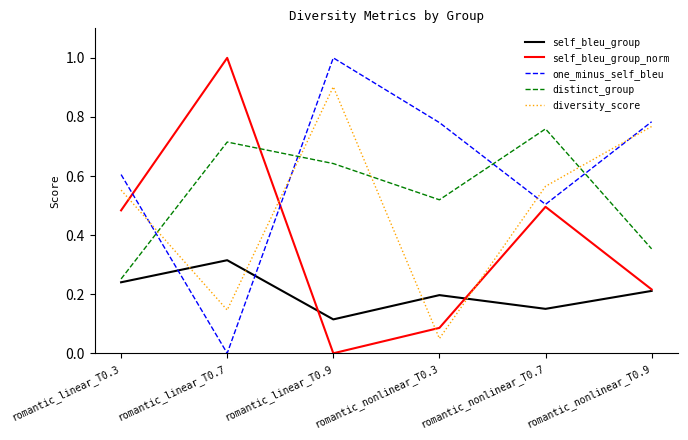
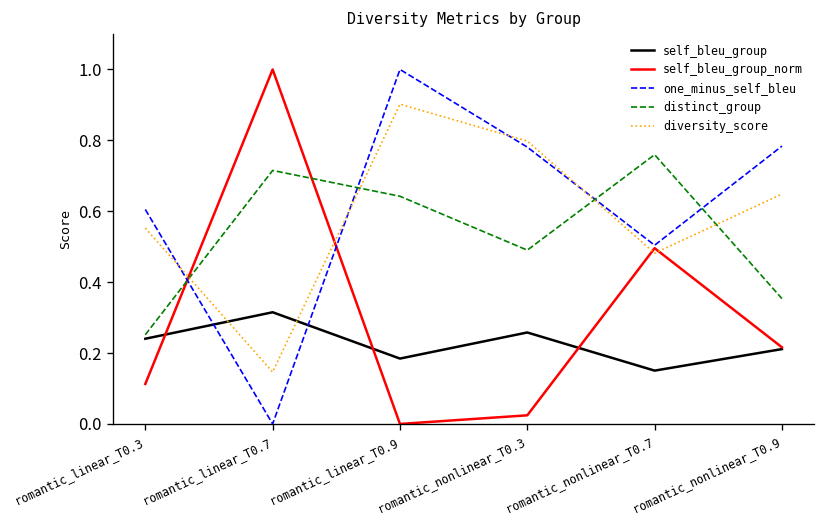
self_bleu_group_norm, romantic_linear_T0.3: 0.48 -> 0.11
self_bleu_group, romantic_linear_T0.9: 0.11 -> 0.18
self_bleu_group, romantic_nonlinear_T0.3: 0.20 -> 0.26
self_bleu_group_norm, romantic_nonlinear_T0.3: 0.09 -> 0.02
distinct_group, romantic_nonlinear_T0.3: 0.52 -> 0.49
diversity_score, romantic_nonlinear_T0.3: 0.05 -> 0.80
diversity_score, romantic_nonlinear_T0.7: 0.57 -> 0.48
diversity_score, romantic_nonlinear_T0.9: 0.77 -> 0.65
